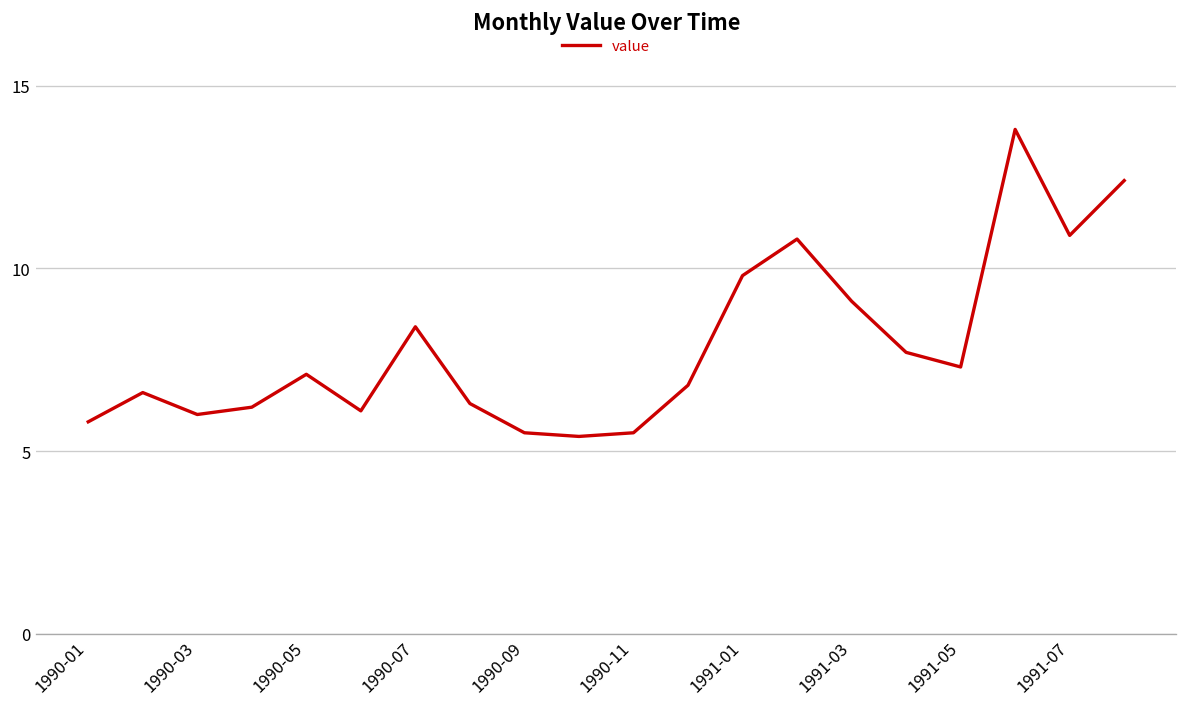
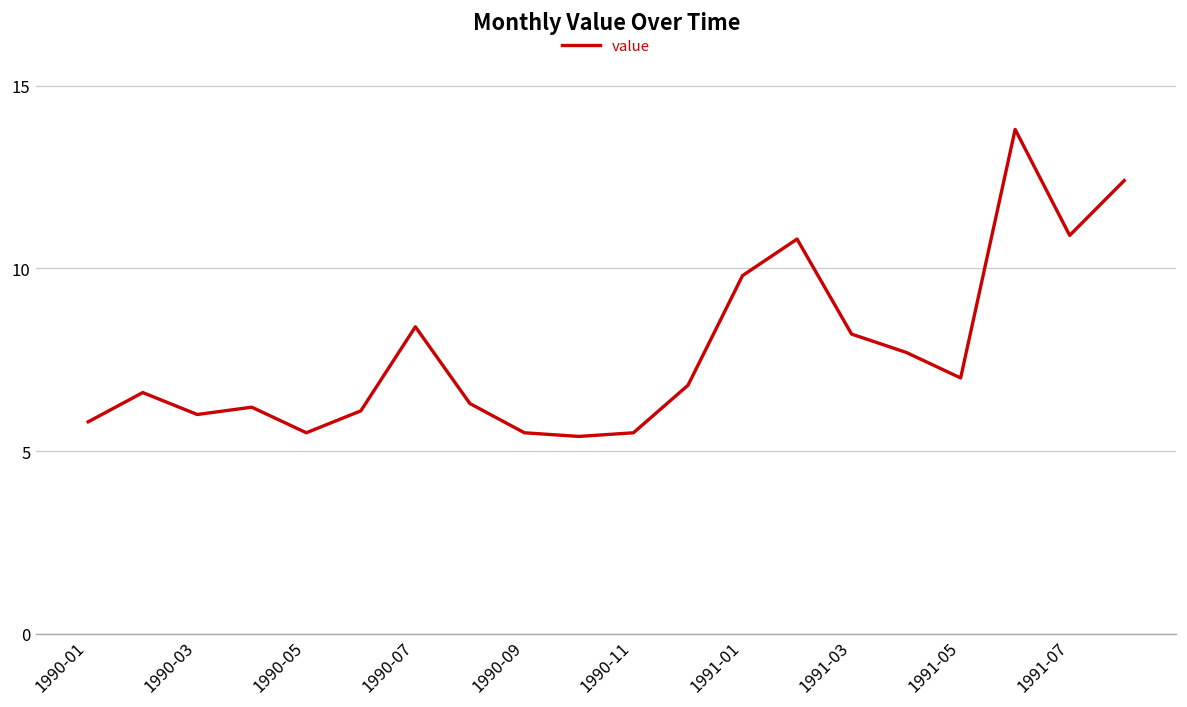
1990-05: 7.1 -> 5.5
1991-03: 9.1 -> 8.2
1991-05: 7.3 -> 7.0
